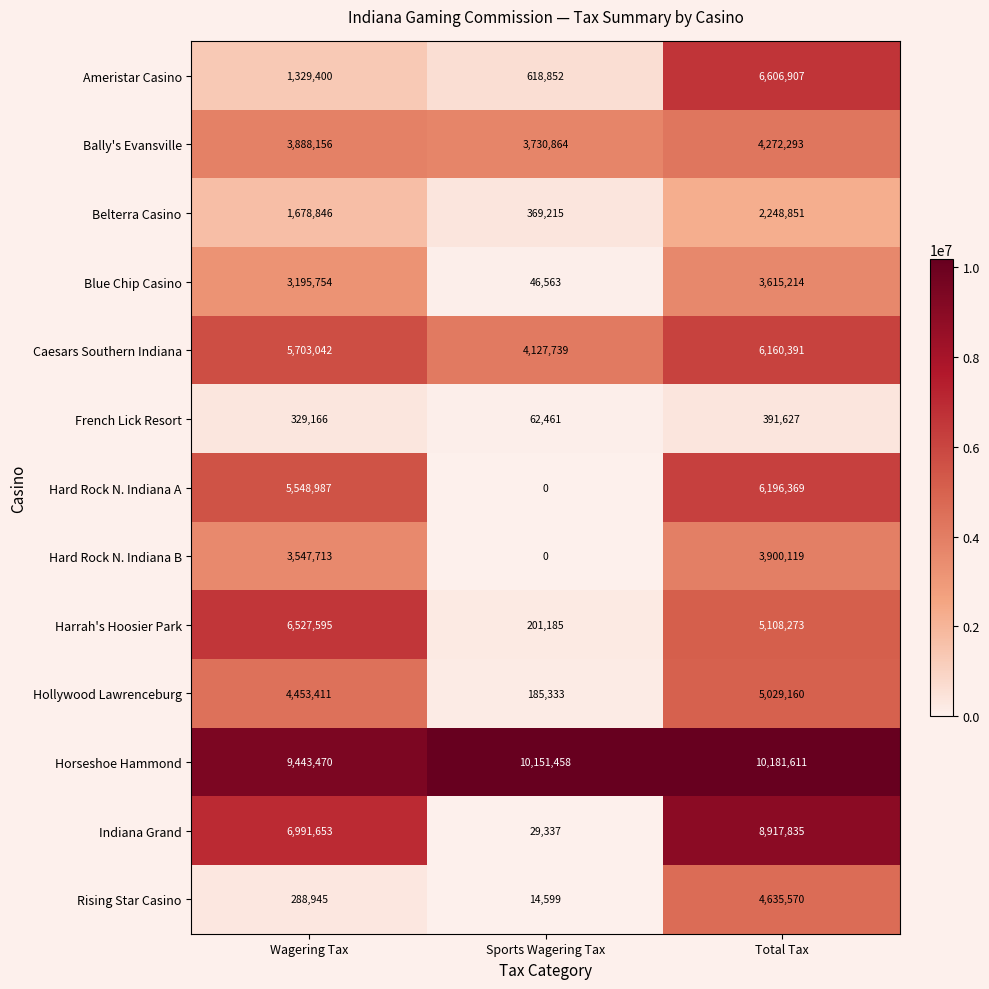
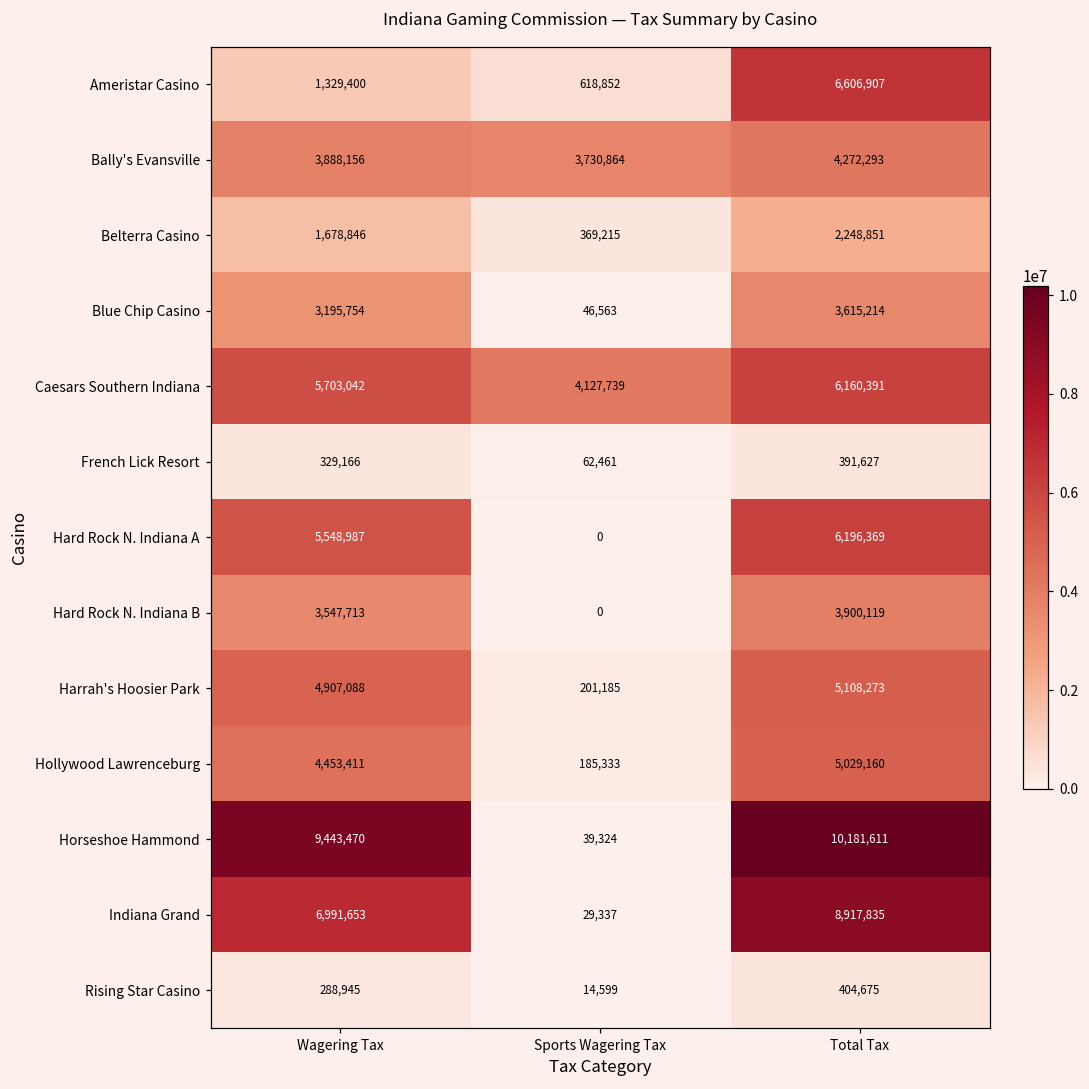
Harrah's Hoosier Park, Wagering Tax: 6,527,595 -> 4,907,088
Horseshoe Hammond, Sports Wagering Tax: 10,151,458 -> 39,324
Rising Star Casino, Total Tax: 4,635,570 -> 404,675
